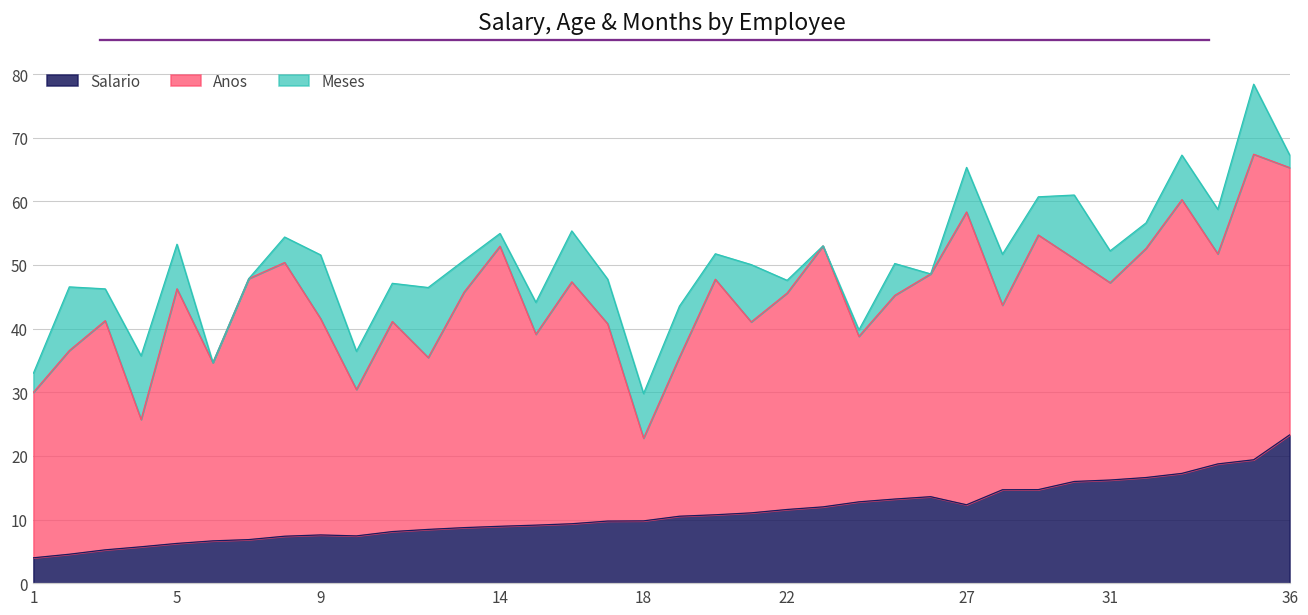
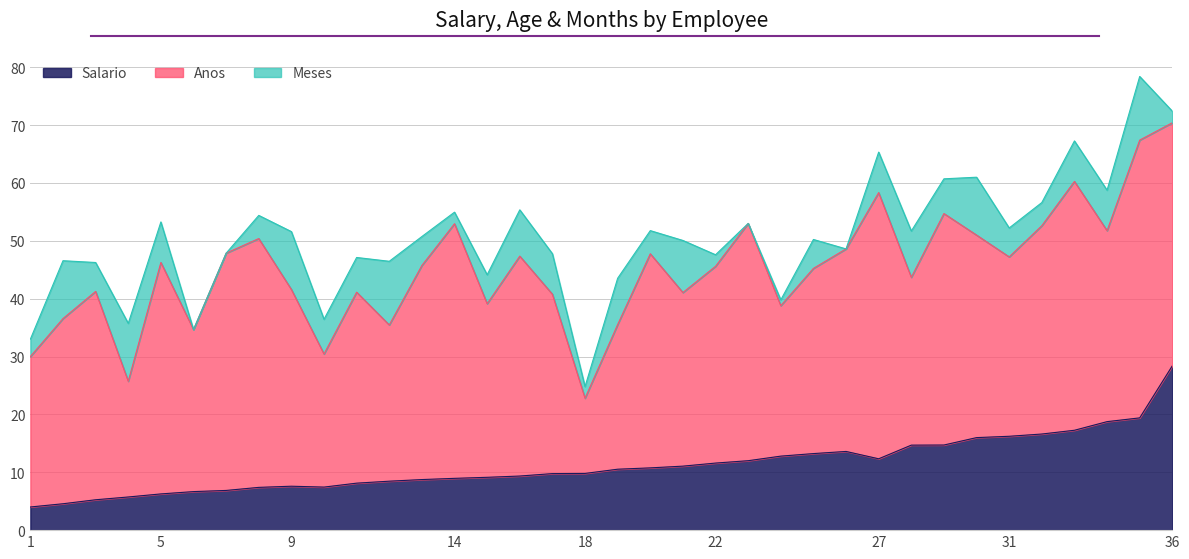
Meses, 18: 7 -> 2
Salario, 36: 23 -> 28
